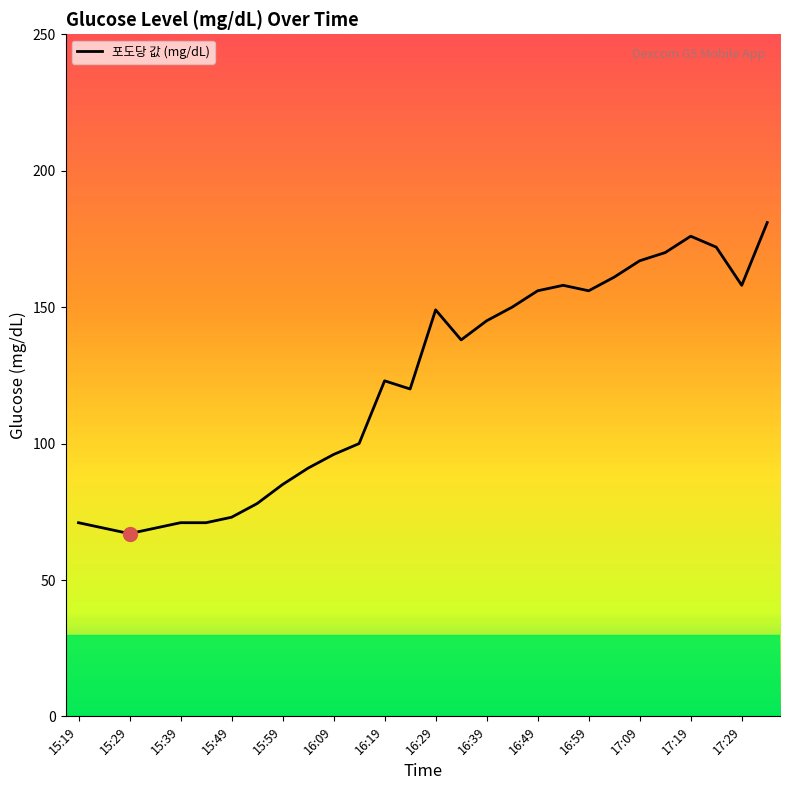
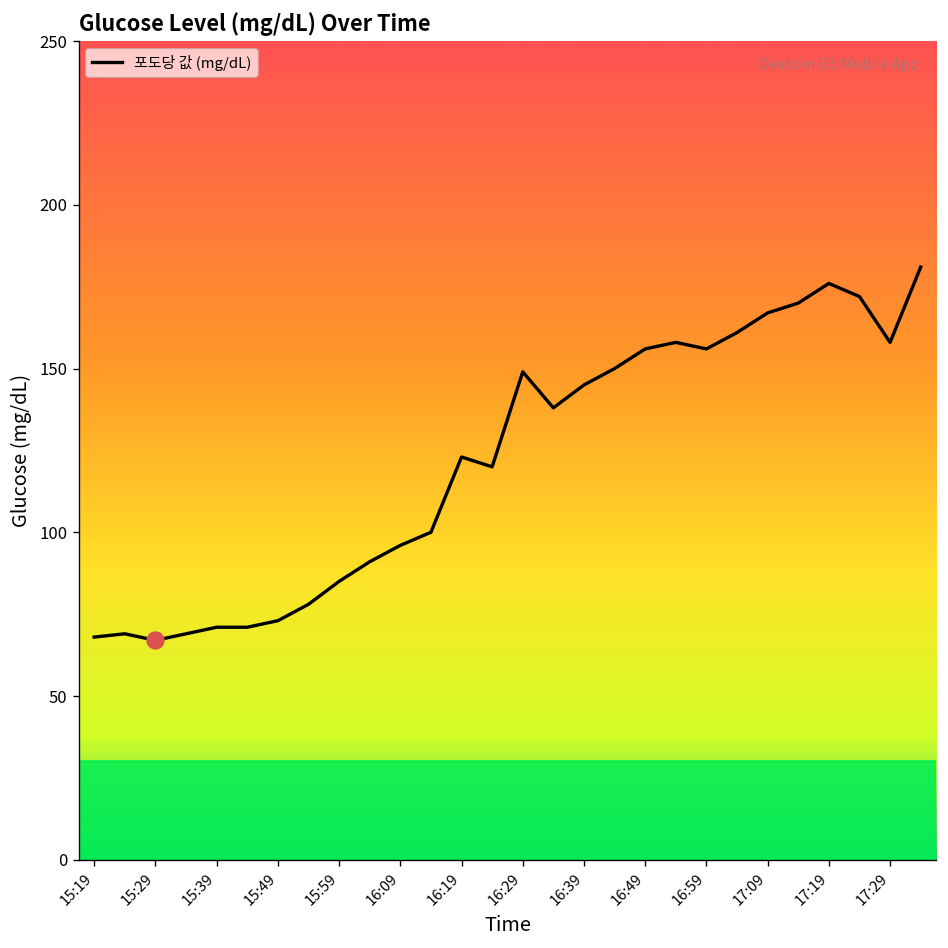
포도당 값 (mg/dL), 15:19: 71 -> 68
